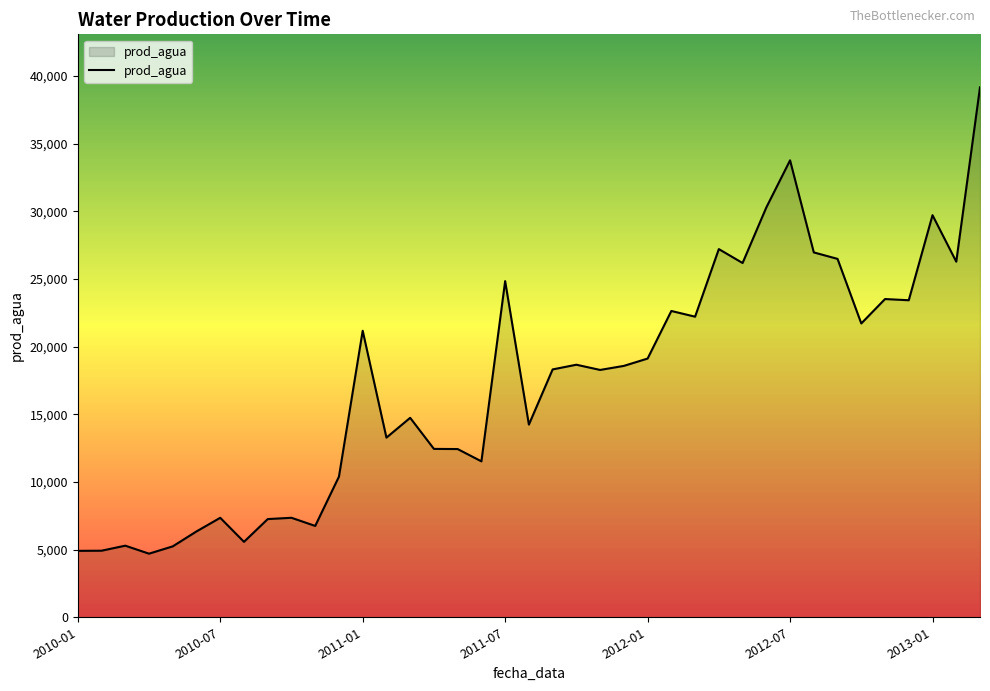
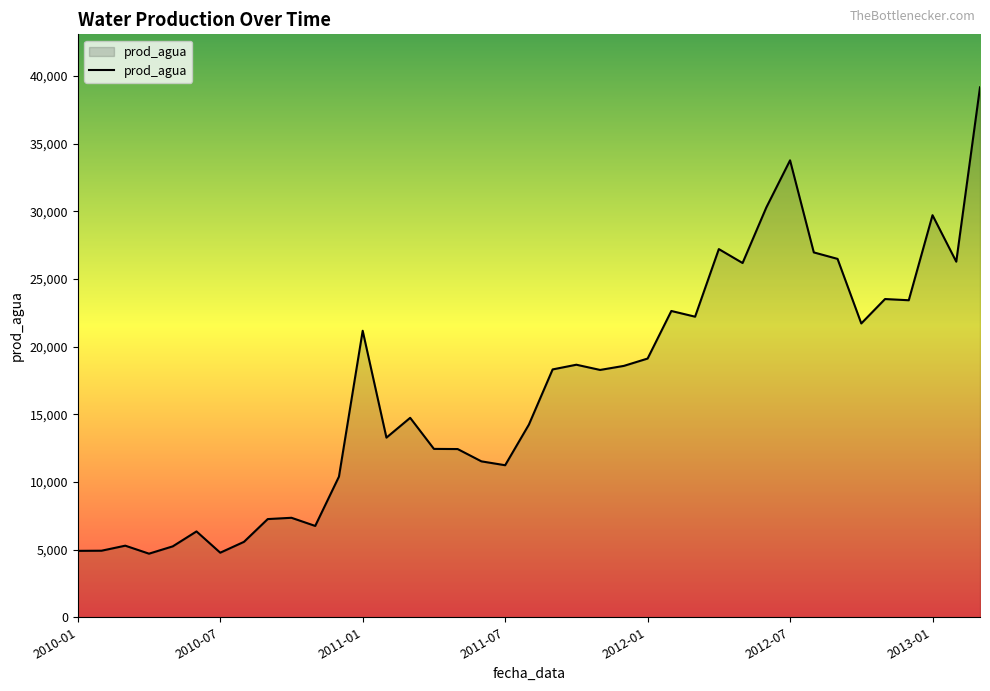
2010-07: 7,400 -> 4,800
2011-07: 24,800 -> 11,200
